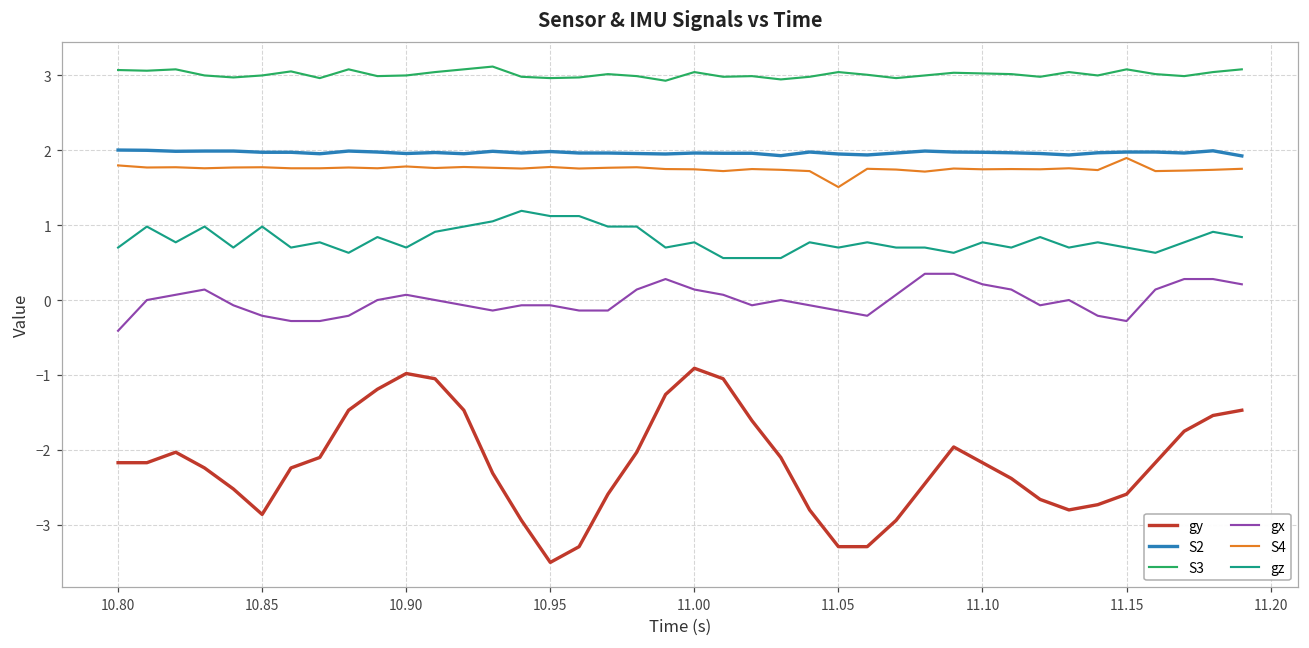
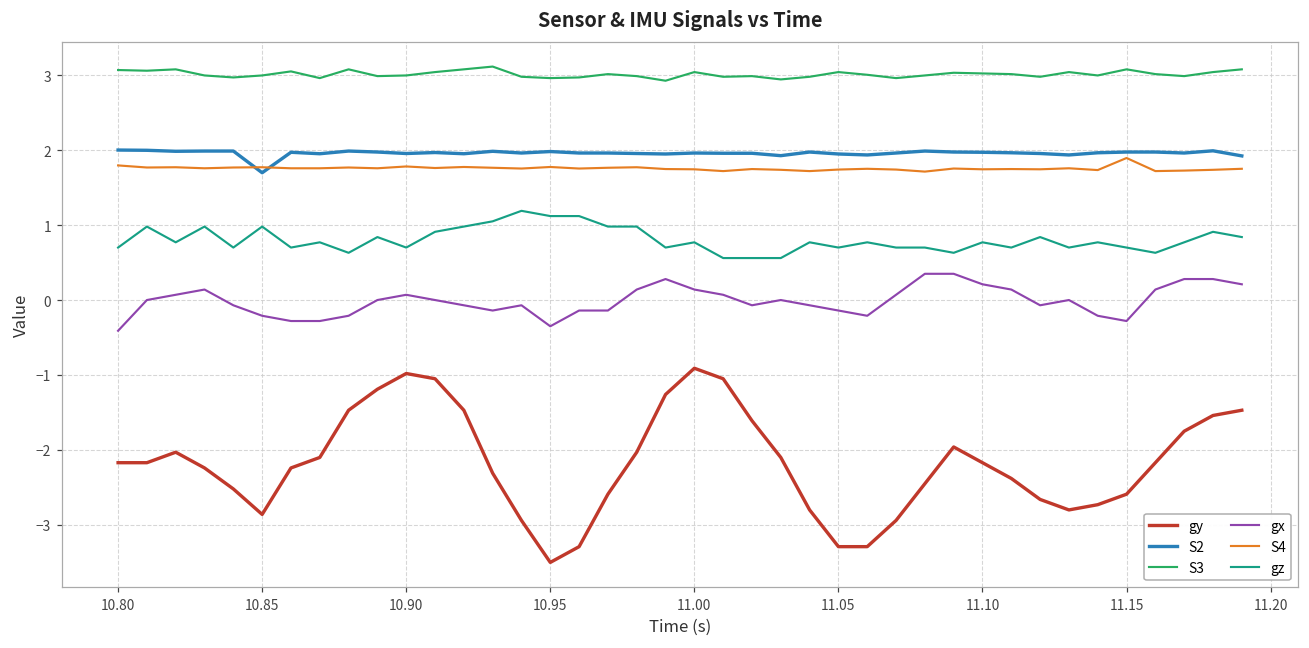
S2, 10.85: 2.0 -> 1.7
gx, 10.95: -0.1 -> -0.4
S4, 11.05: 1.5 -> 1.7
